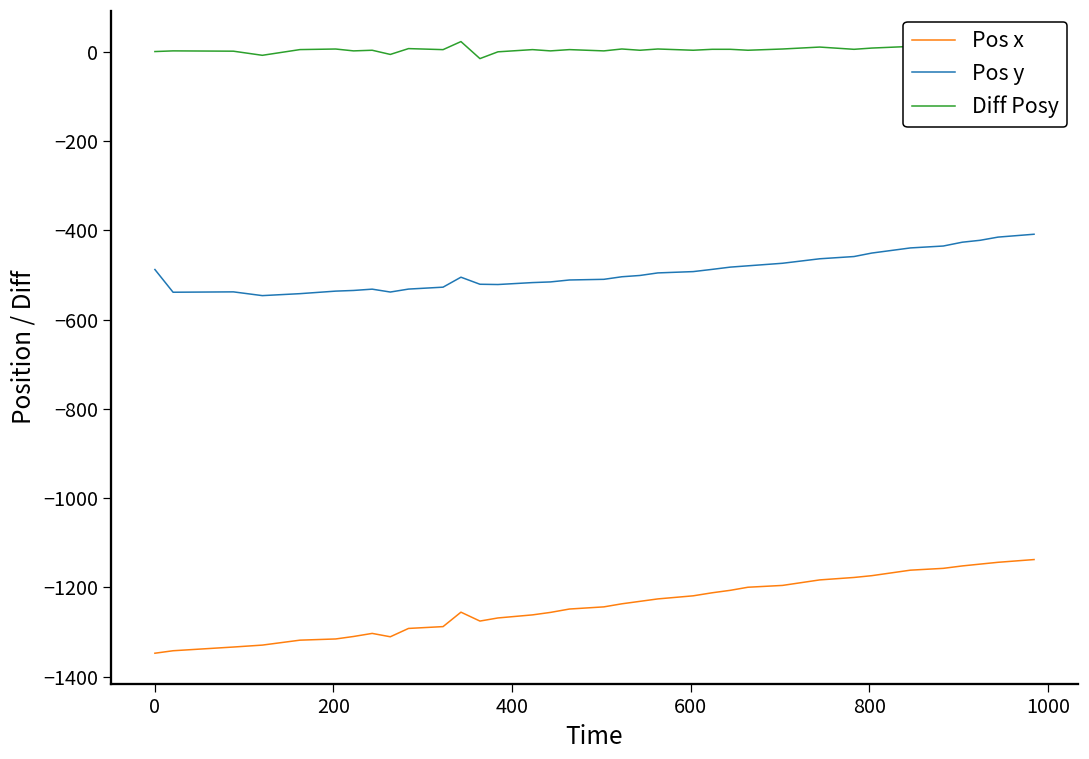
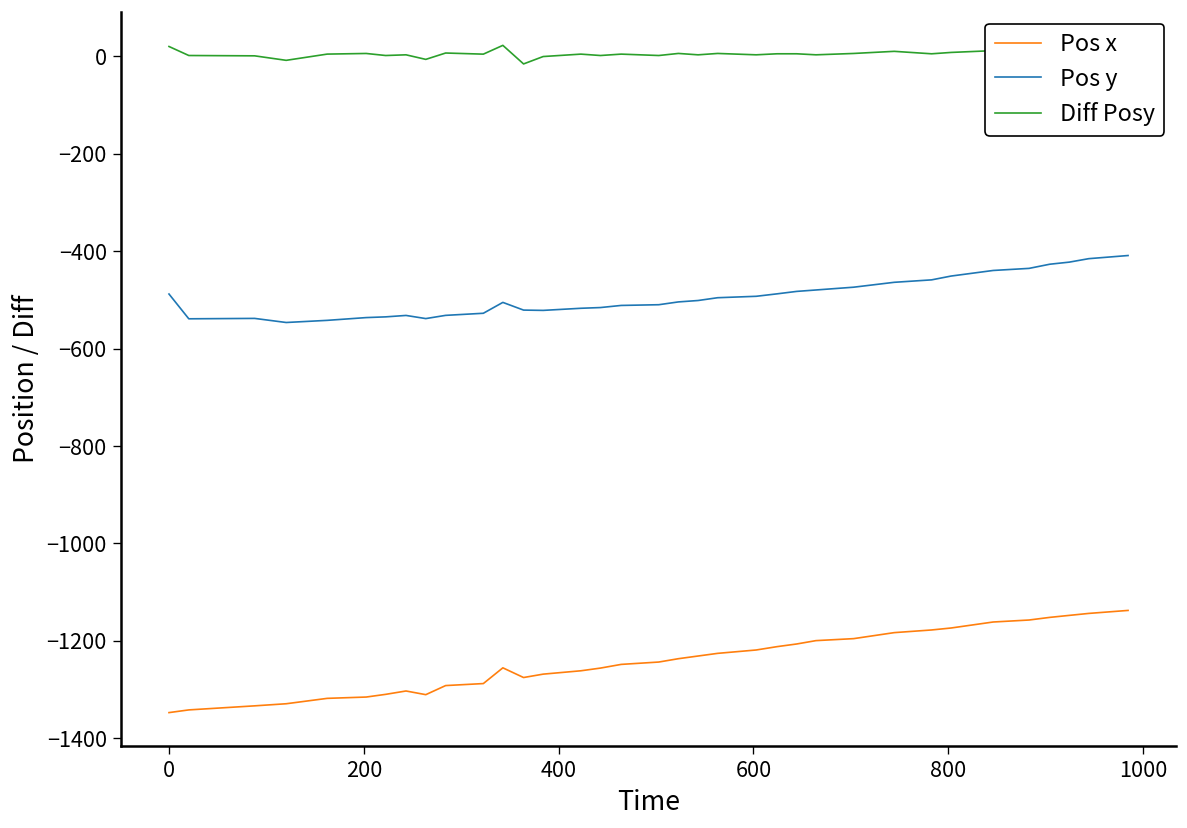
Diff Posy, 0: 0 -> 20
